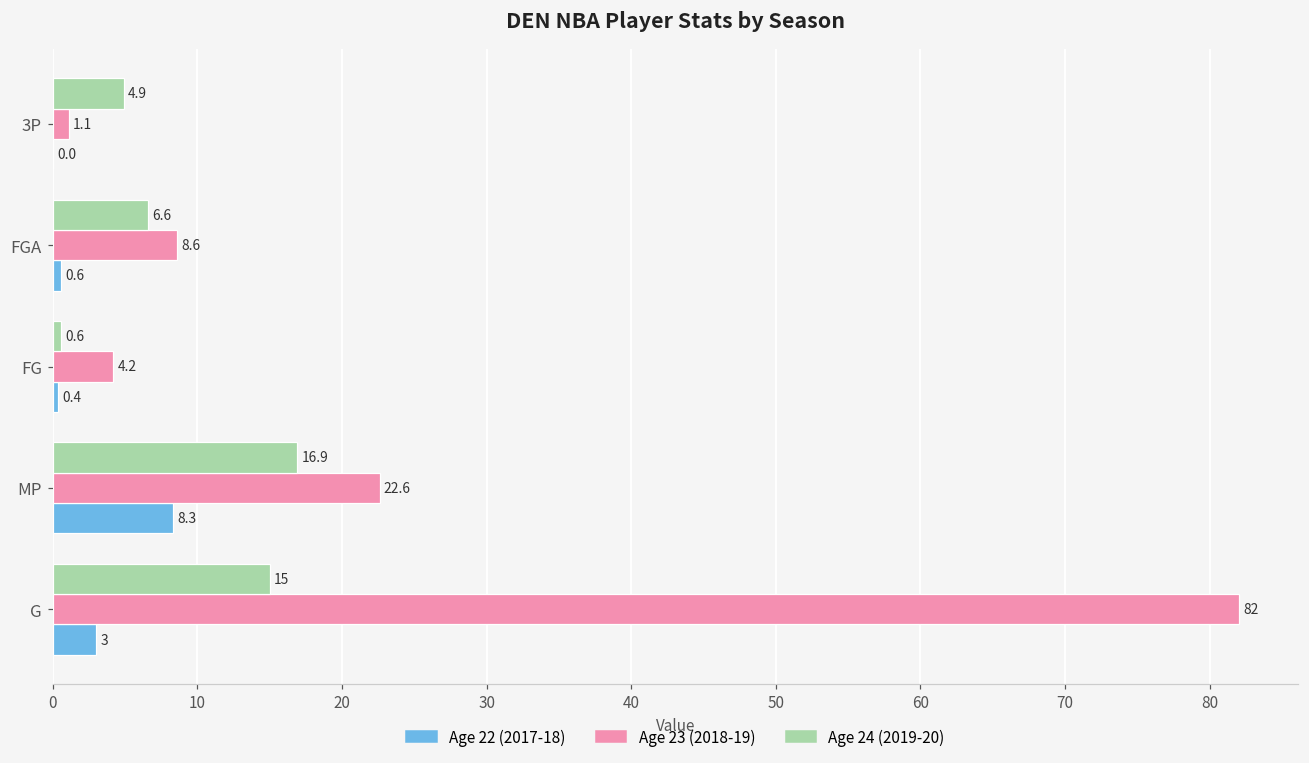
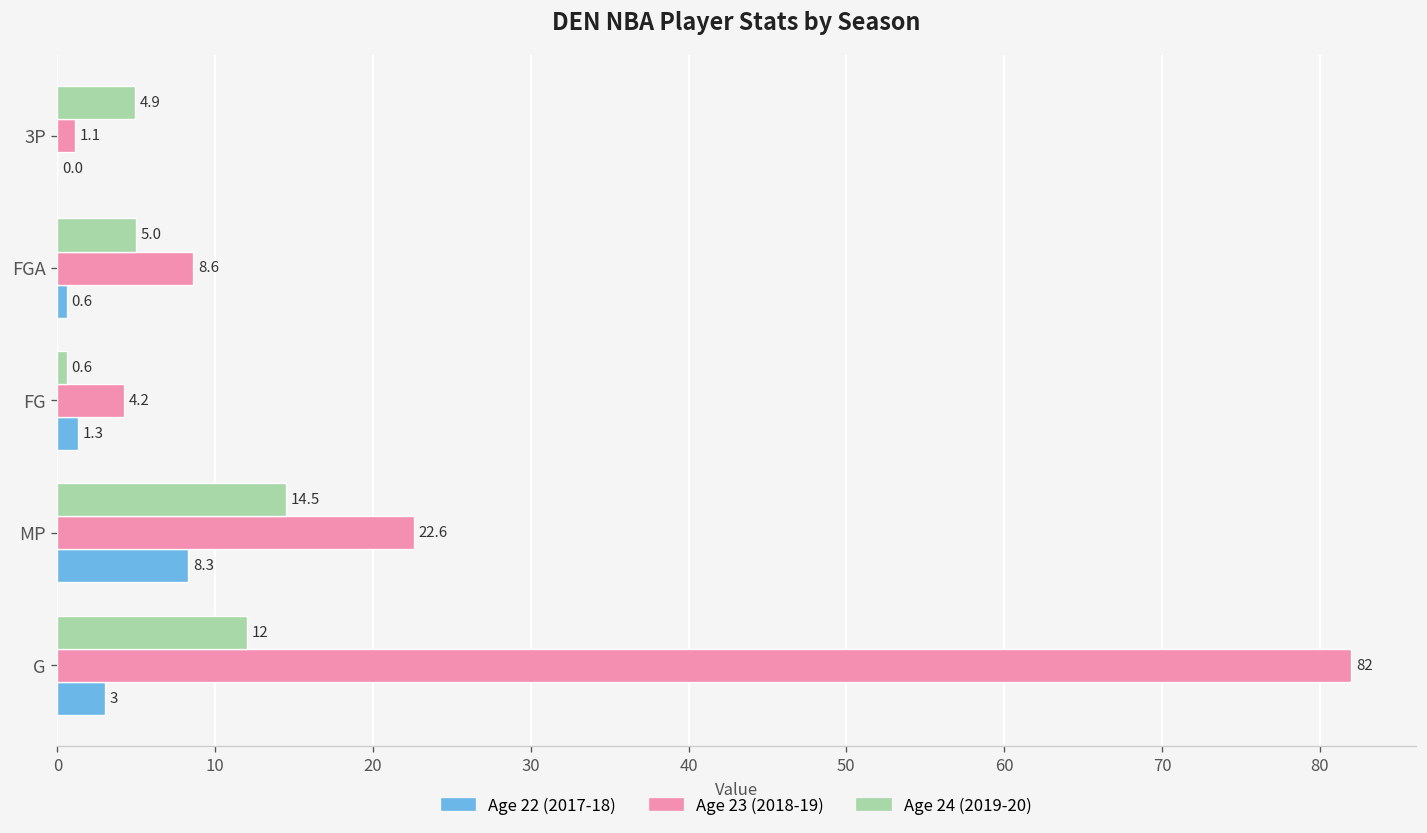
Age 24 (2019-20), FGA: 6.6 -> 5.0
Age 22 (2017-18), FG: 0.4 -> 1.3
Age 24 (2019-20), MP: 16.9 -> 14.5
Age 24 (2019-20), G: 15 -> 12
